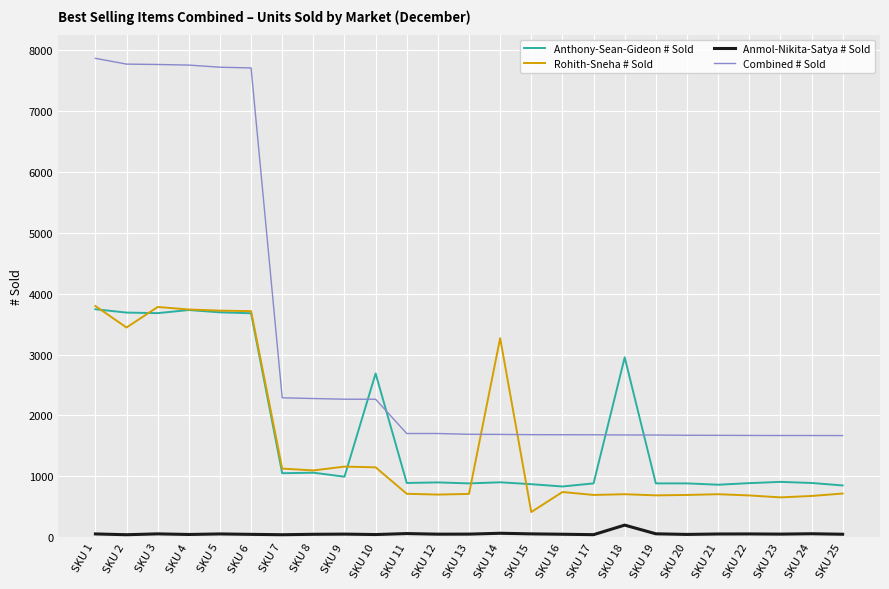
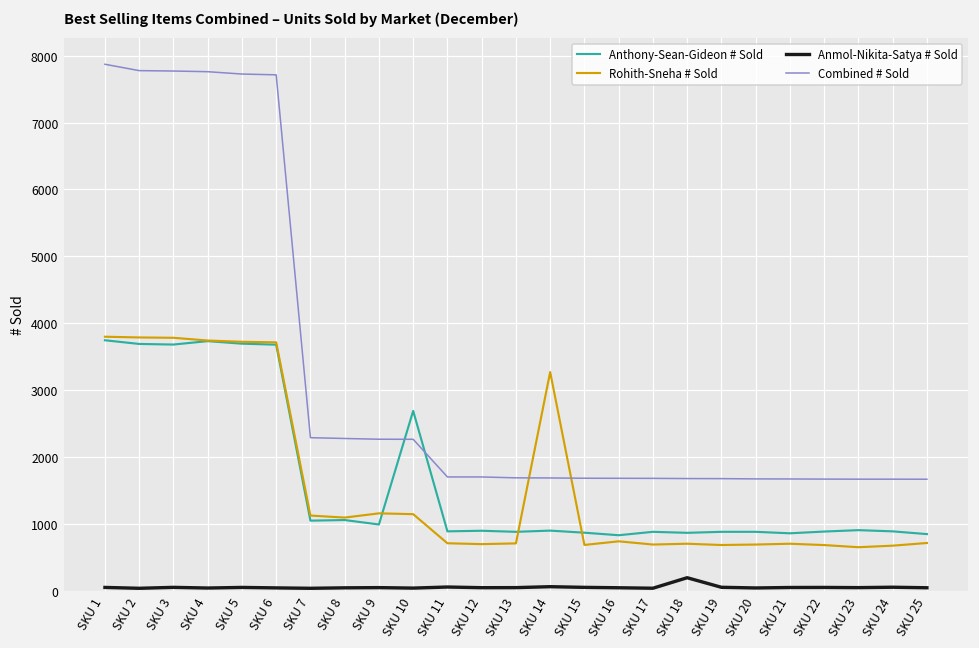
Rohith-Sneha # Sold, SKU 2: 3400 -> 3800
Rohith-Sneha # Sold, SKU 15: 400 -> 700
Anthony-Sean-Gideon # Sold, SKU 18: 3000 -> 900
